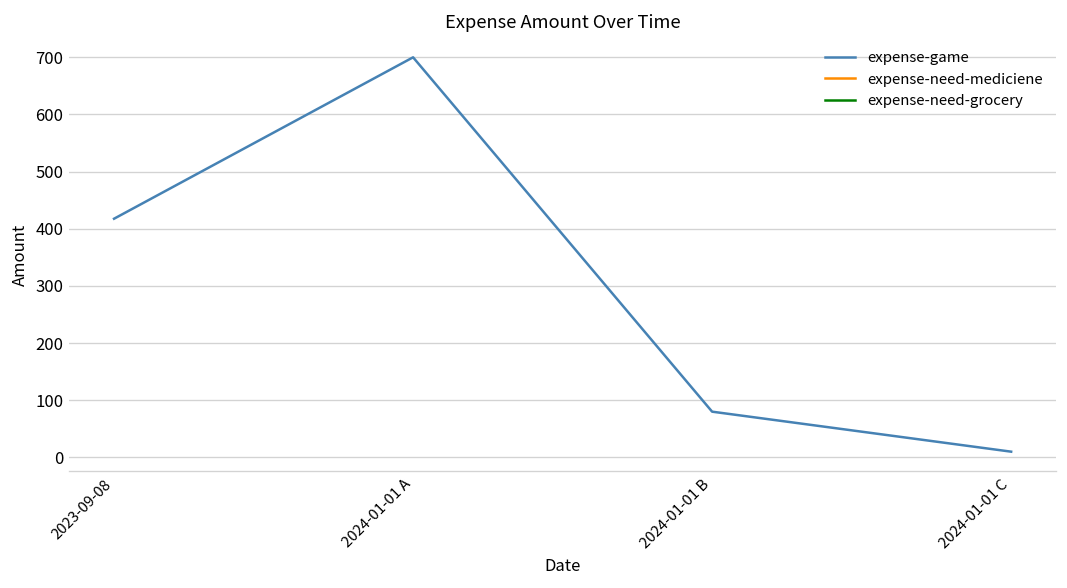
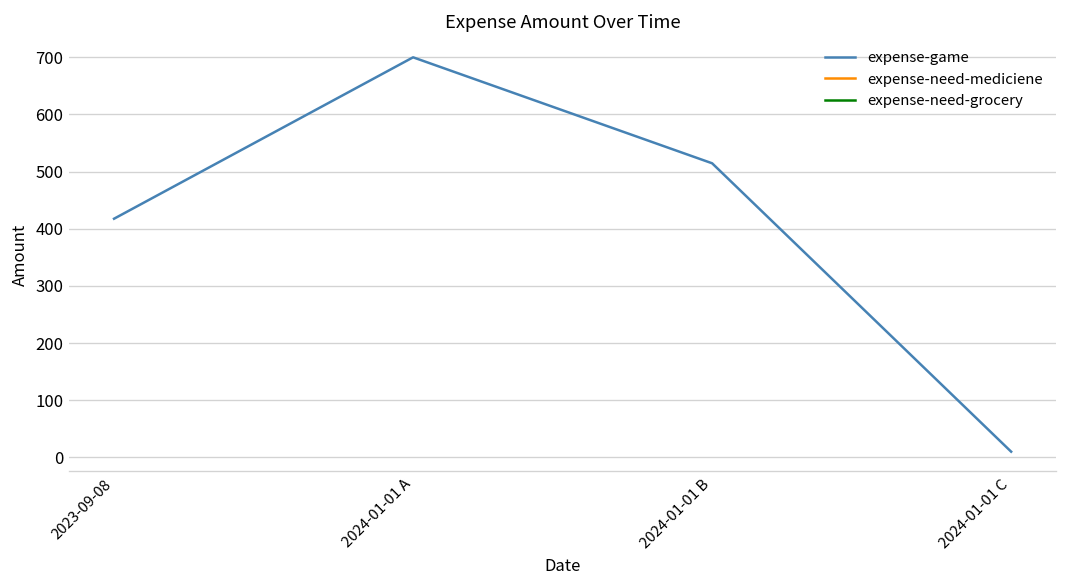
expense-game, 2024-01-01 B: 80 -> 510
